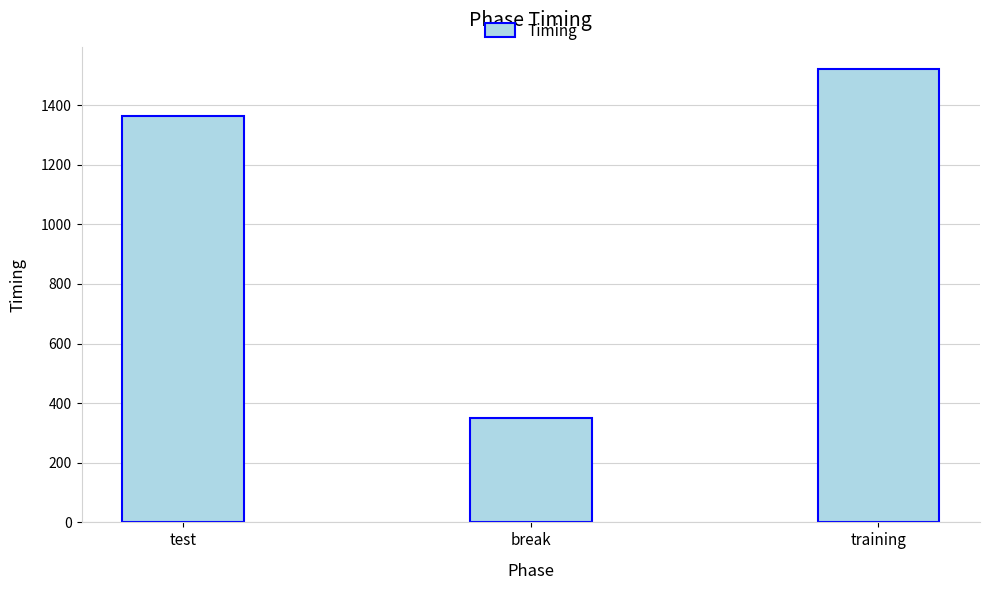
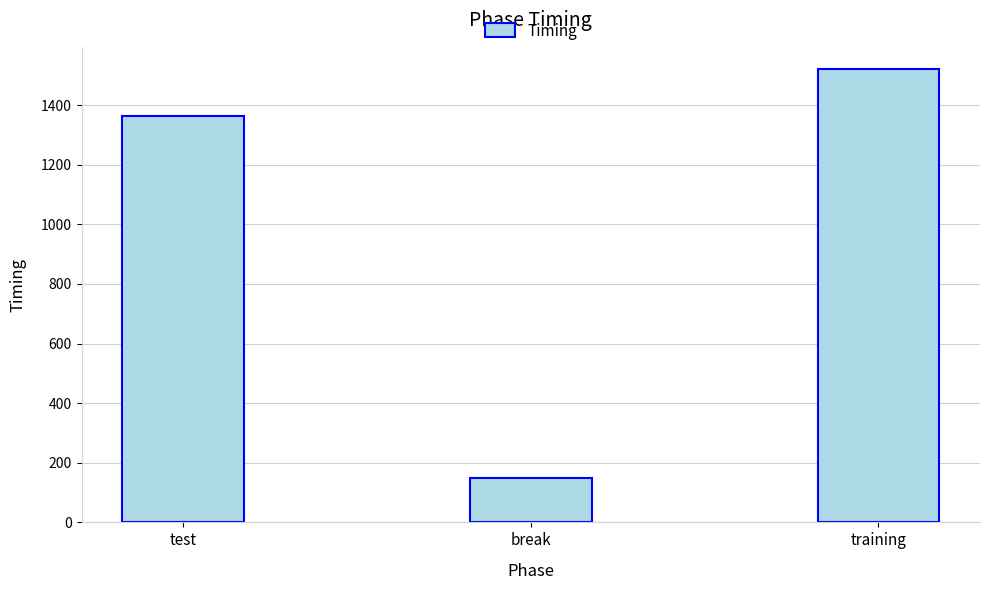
break: 350 -> 150
